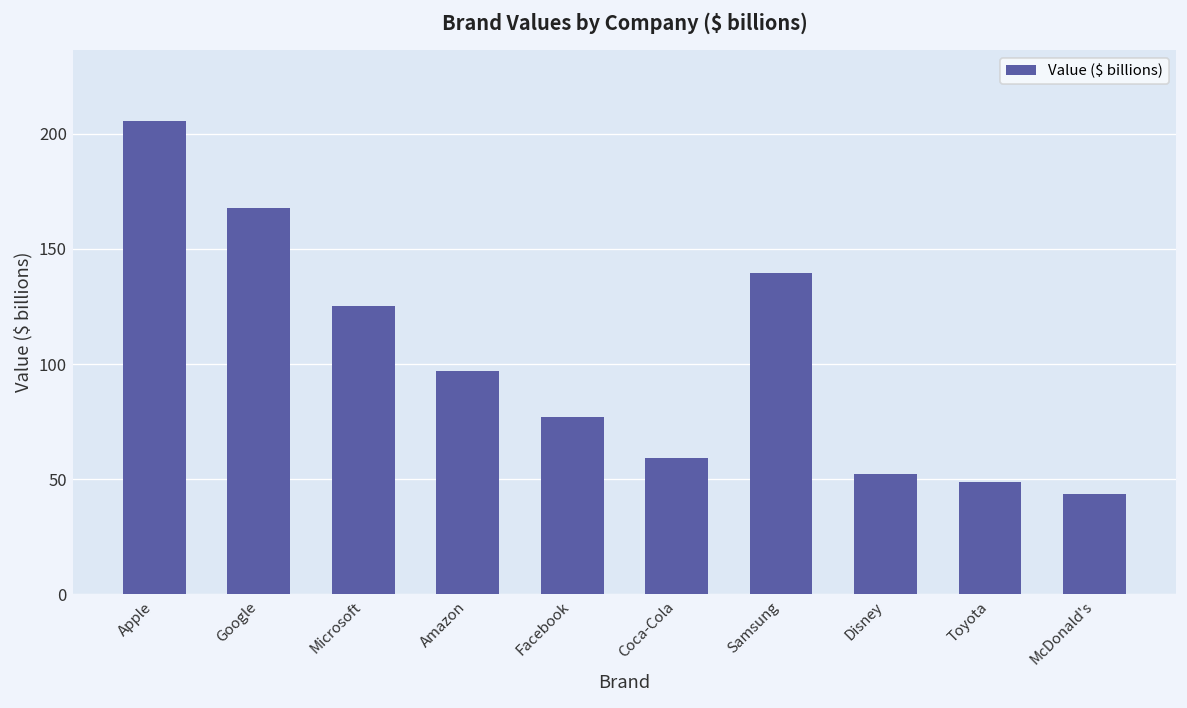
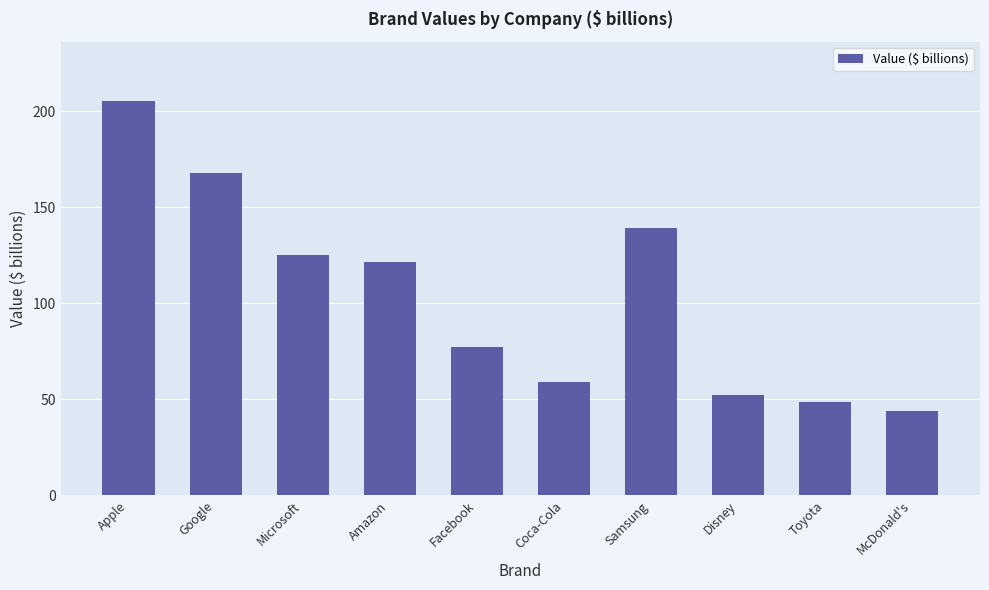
Amazon: 97 -> 122
